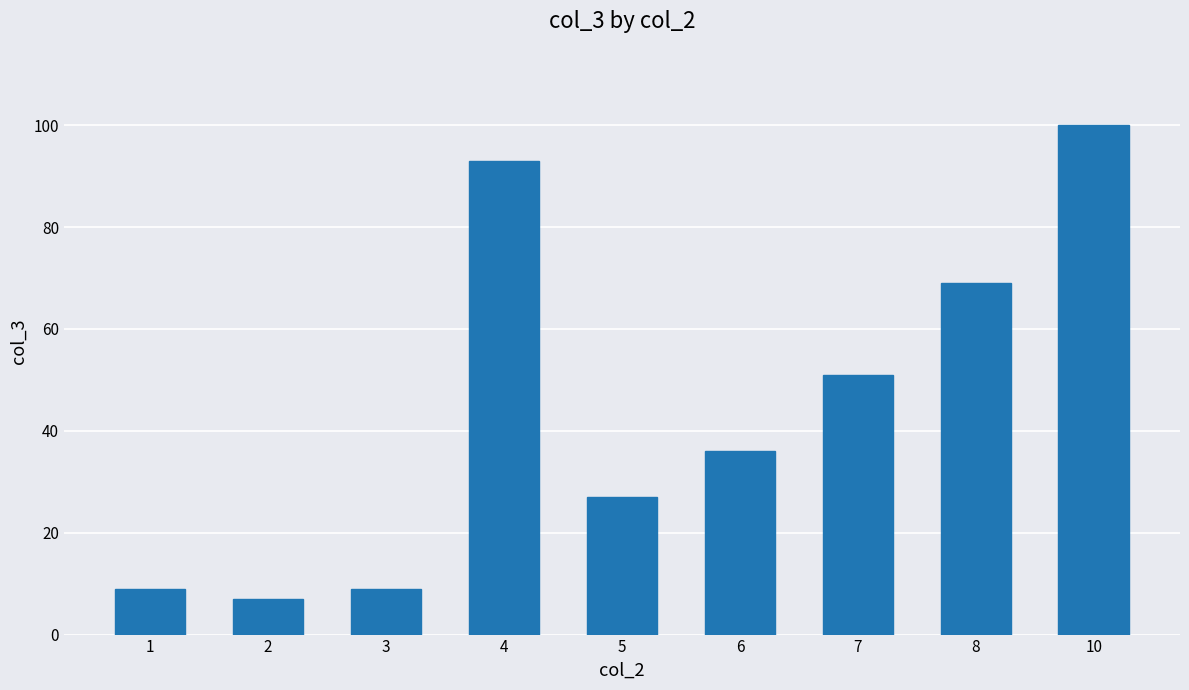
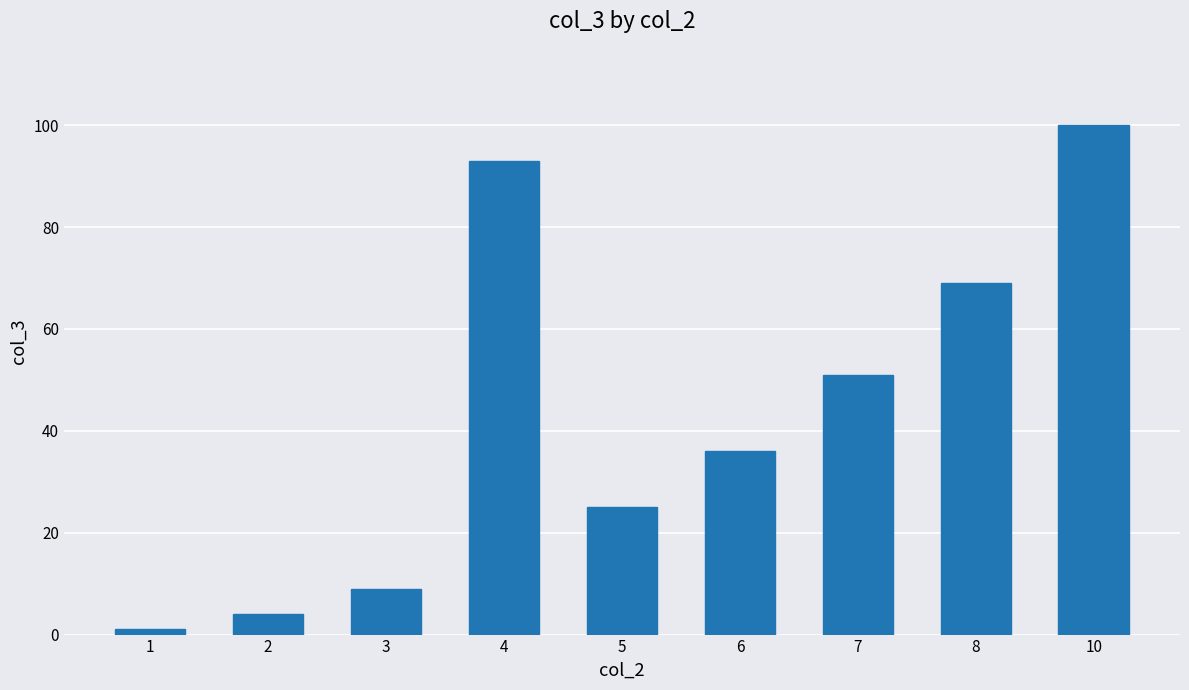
1: 9 -> 1
2: 7 -> 4
5: 27 -> 25
